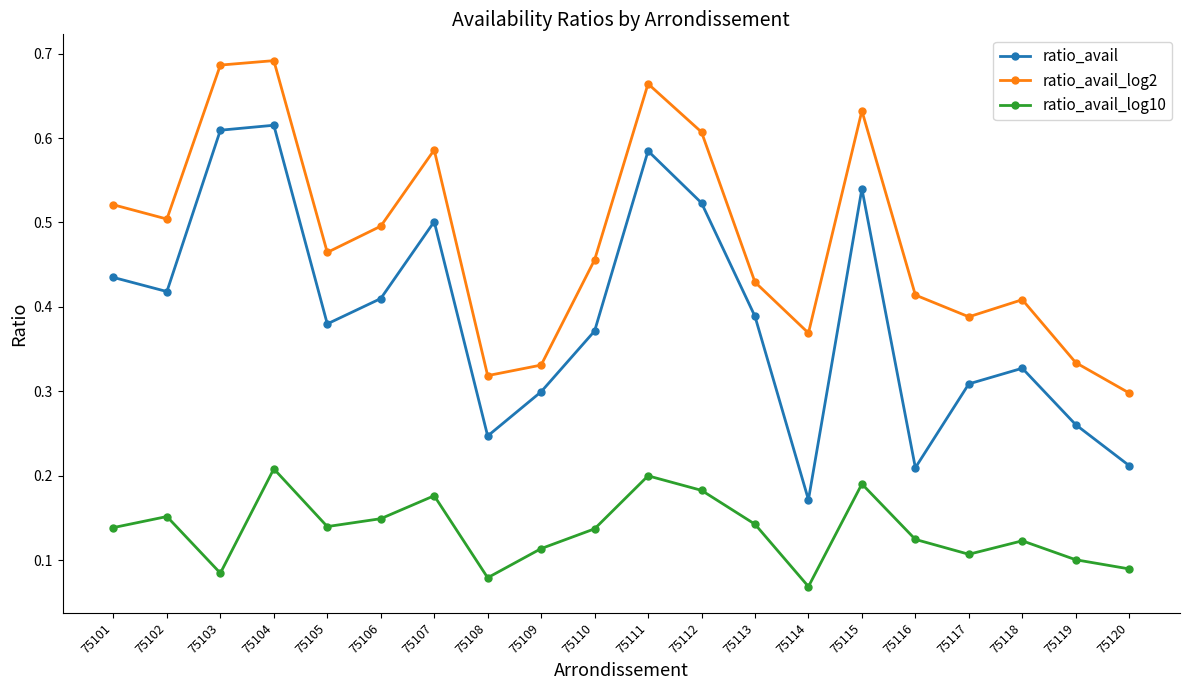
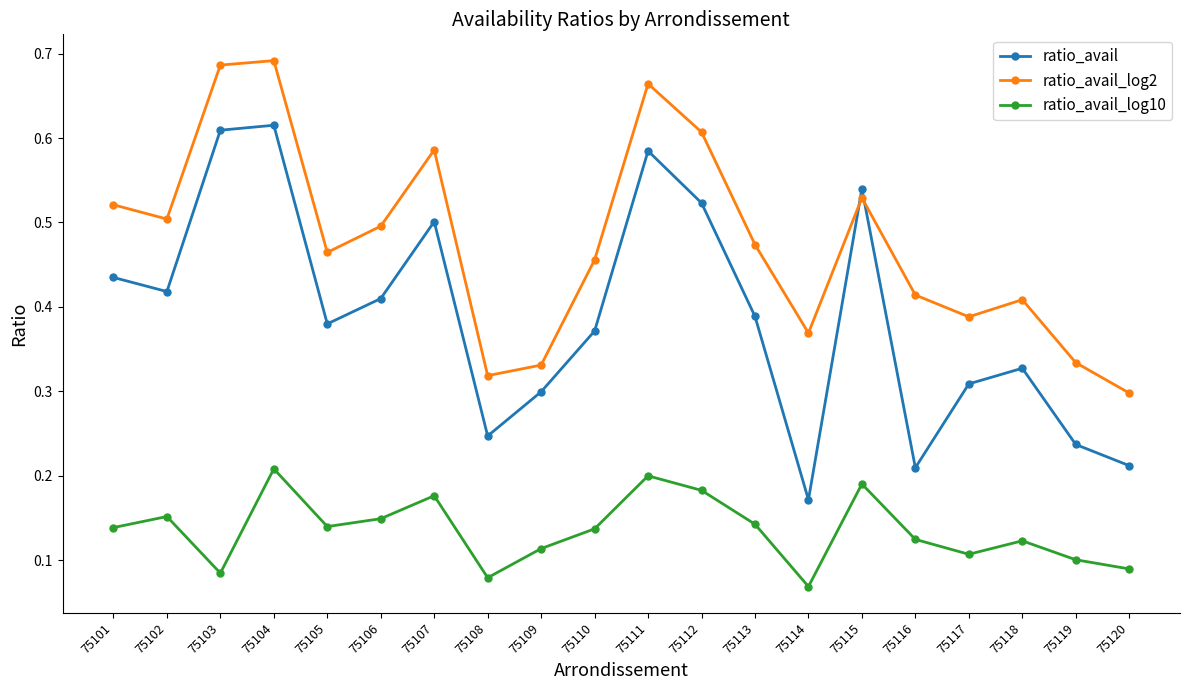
ratio_avail_log2, 75113: 0.43 -> 0.47
ratio_avail_log2, 75115: 0.63 -> 0.53
ratio_avail, 75119: 0.26 -> 0.24
